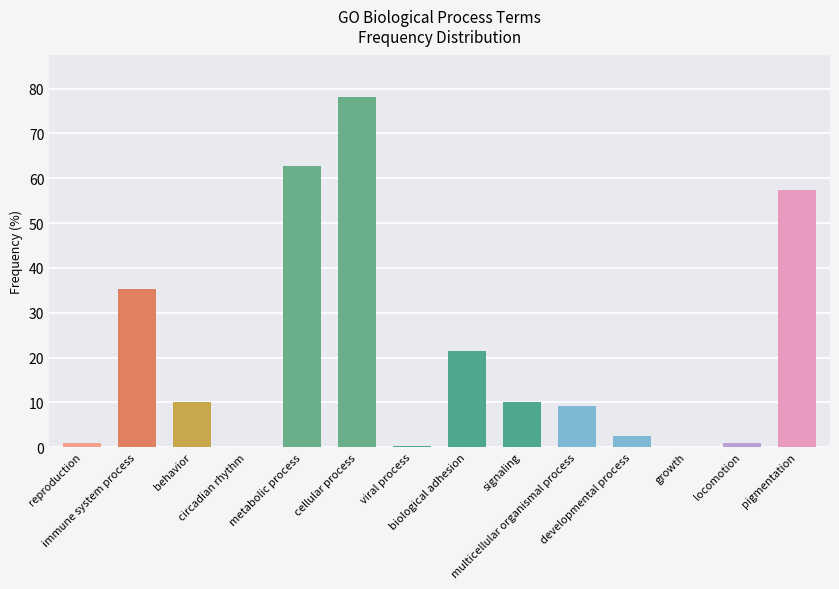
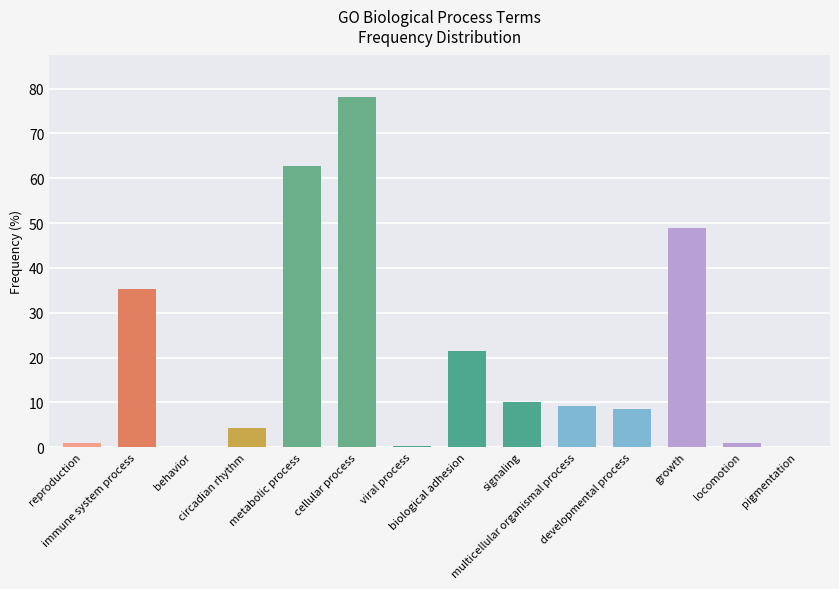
behavior: 10 -> 0
circadian rhythm: 0 -> 4
developmental process: 2 -> 9
growth: 0 -> 49
pigmentation: 57 -> 0
